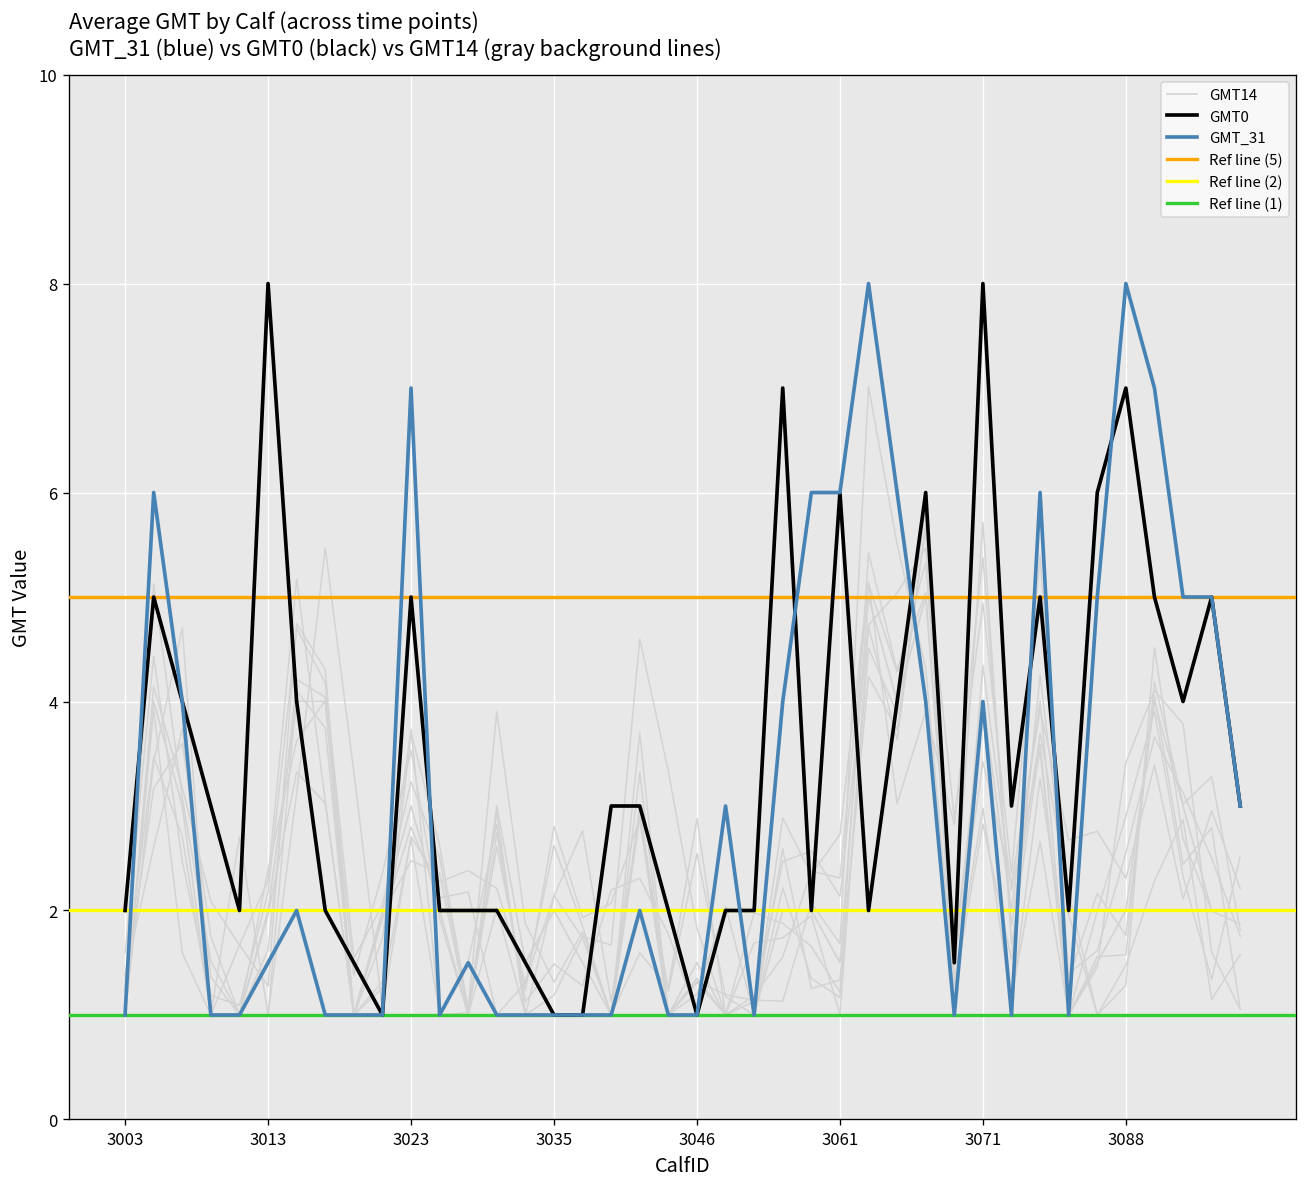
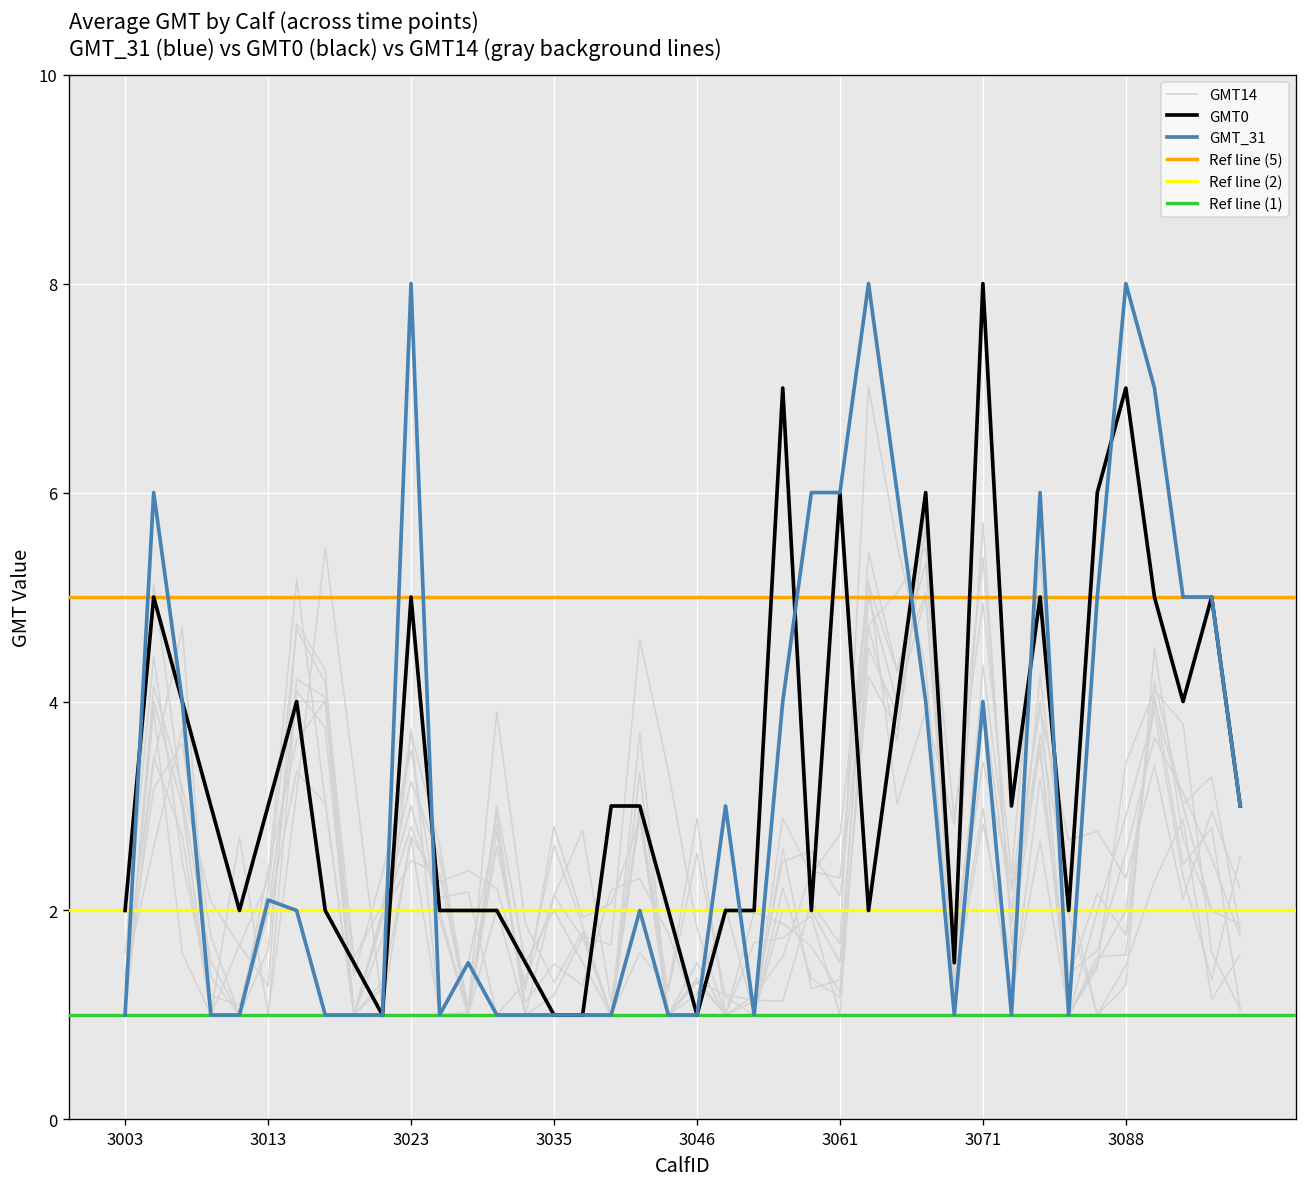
GMT0, 3013: 8 -> 3
GMT_31, 3013: 1.5 -> 2.1
GMT_31, 3023: 7 -> 8
